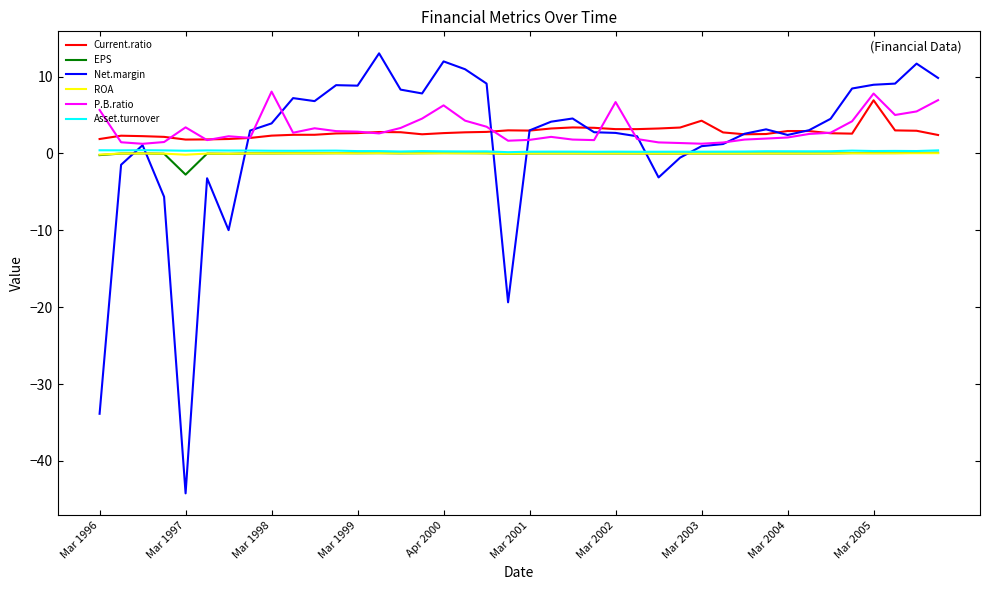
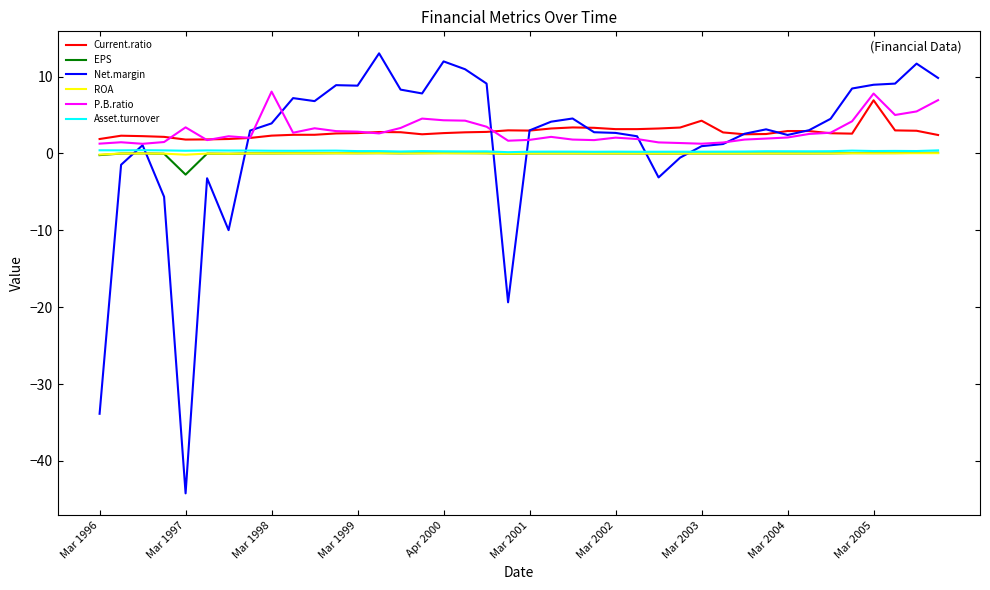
P.B.ratio, Mar 1996: 6 -> 1
P.B.ratio, Apr 2000: 6 -> 4
P.B.ratio, Mar 2002: 7 -> 2
